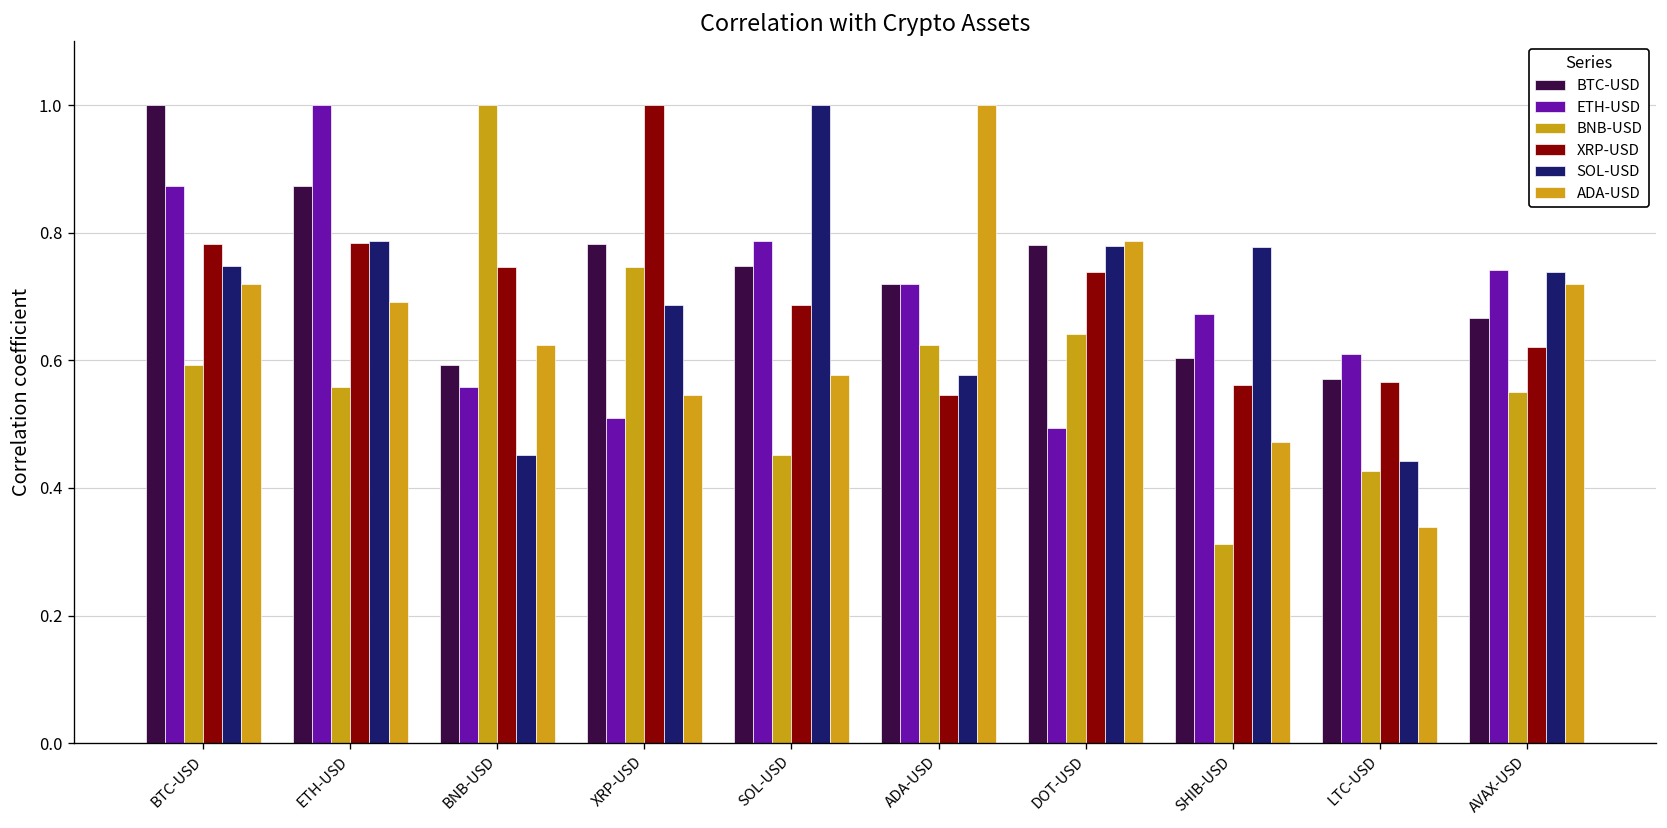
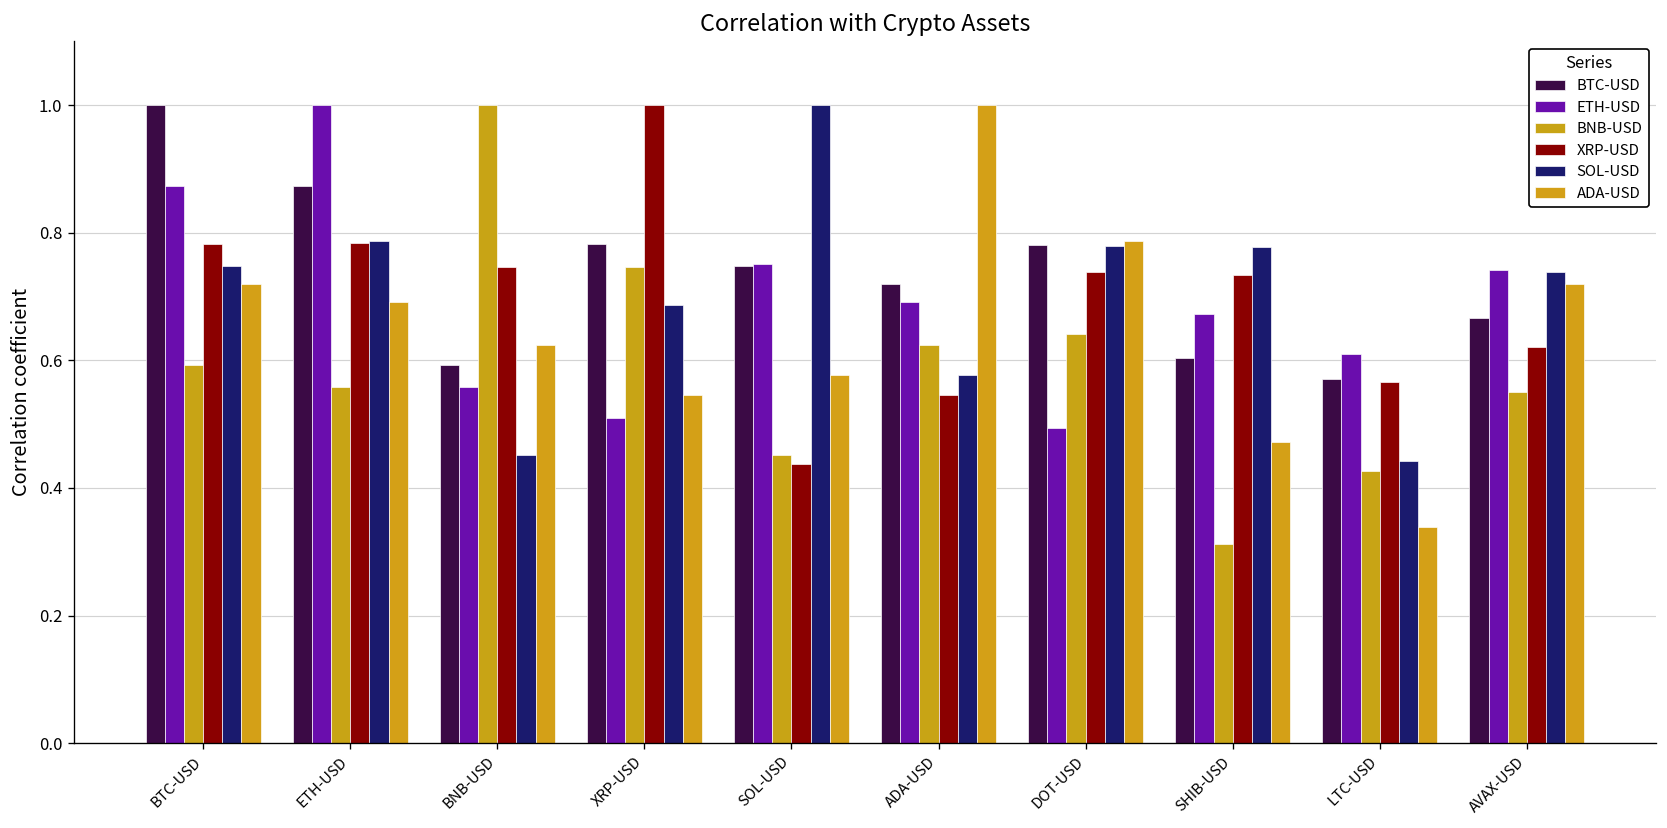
ETH-USD, SOL-USD: 0.79 -> 0.75
XRP-USD, SOL-USD: 0.69 -> 0.44
ETH-USD, ADA-USD: 0.72 -> 0.69
XRP-USD, SHIB-USD: 0.56 -> 0.73
